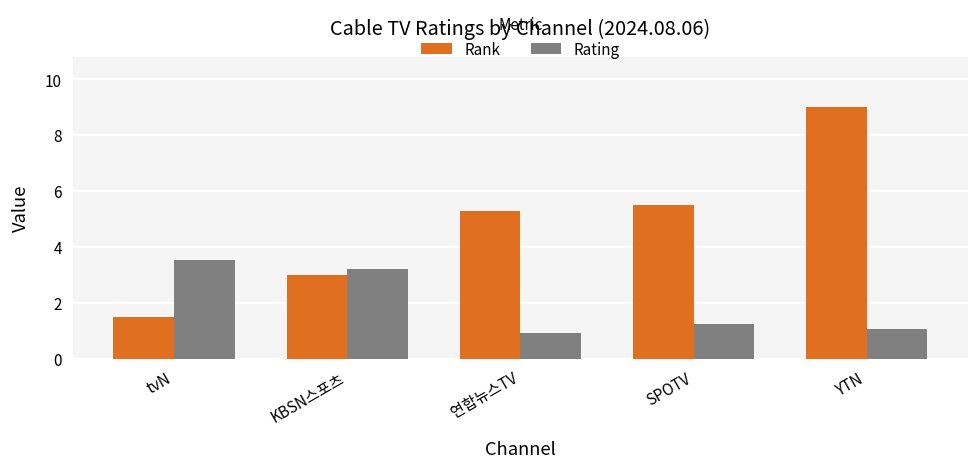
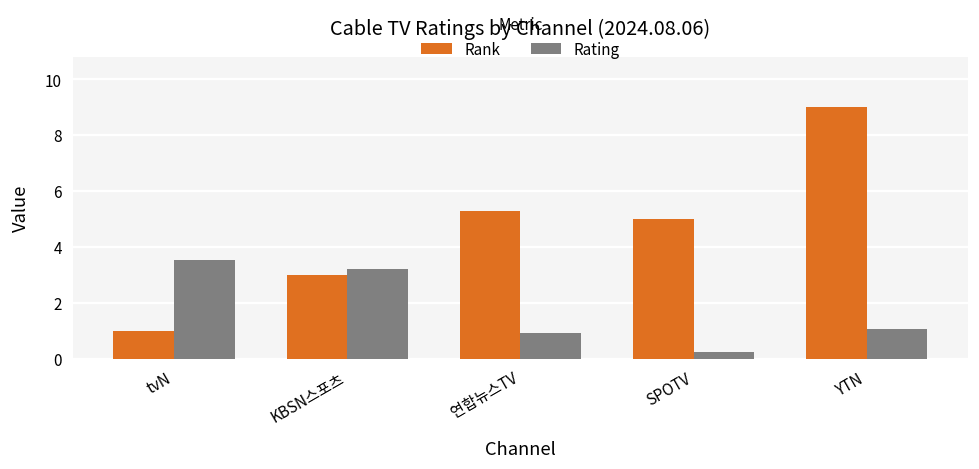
Rank, tvN: 1.5 -> 1.0
Rank, SPOTV: 5.5 -> 5.0
Rating, SPOTV: 1.3 -> 0.2
